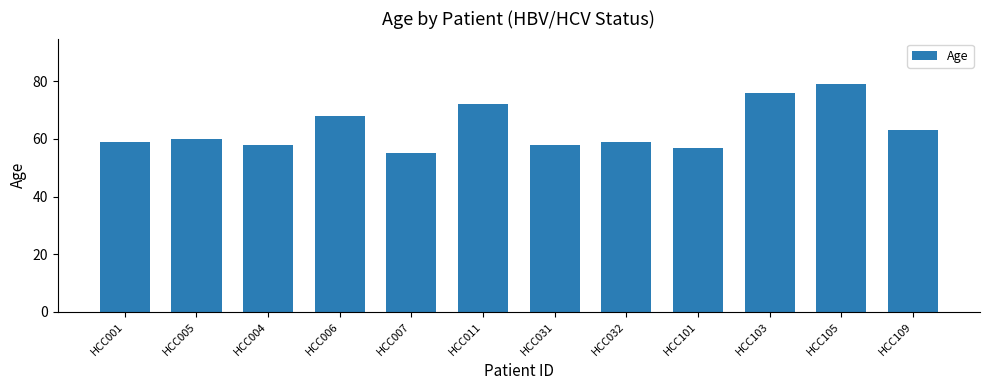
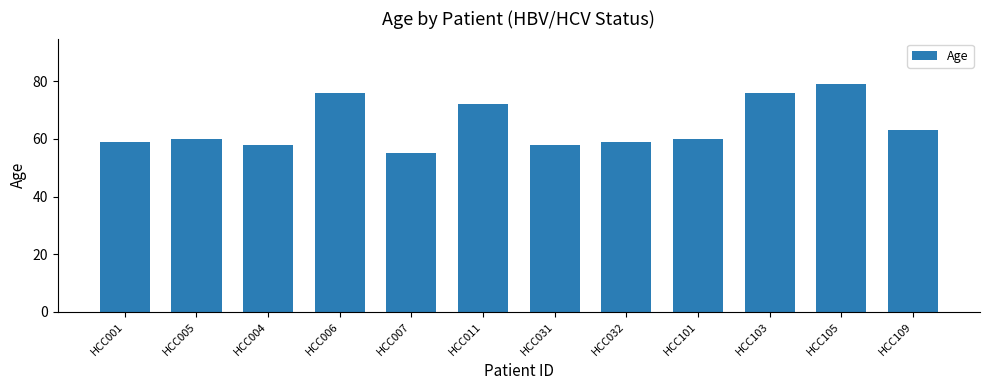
HCC006: 68 -> 76
HCC101: 57 -> 60
